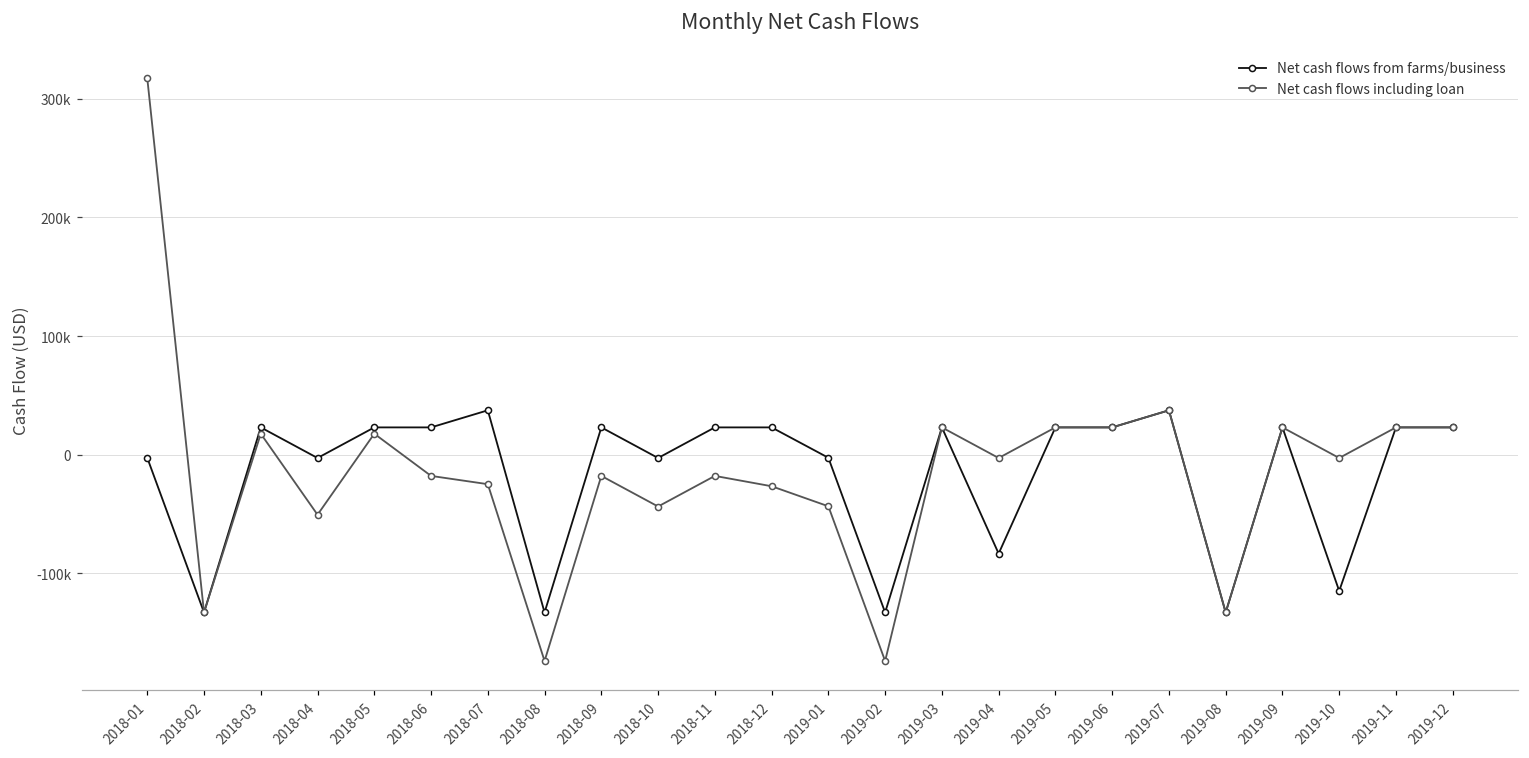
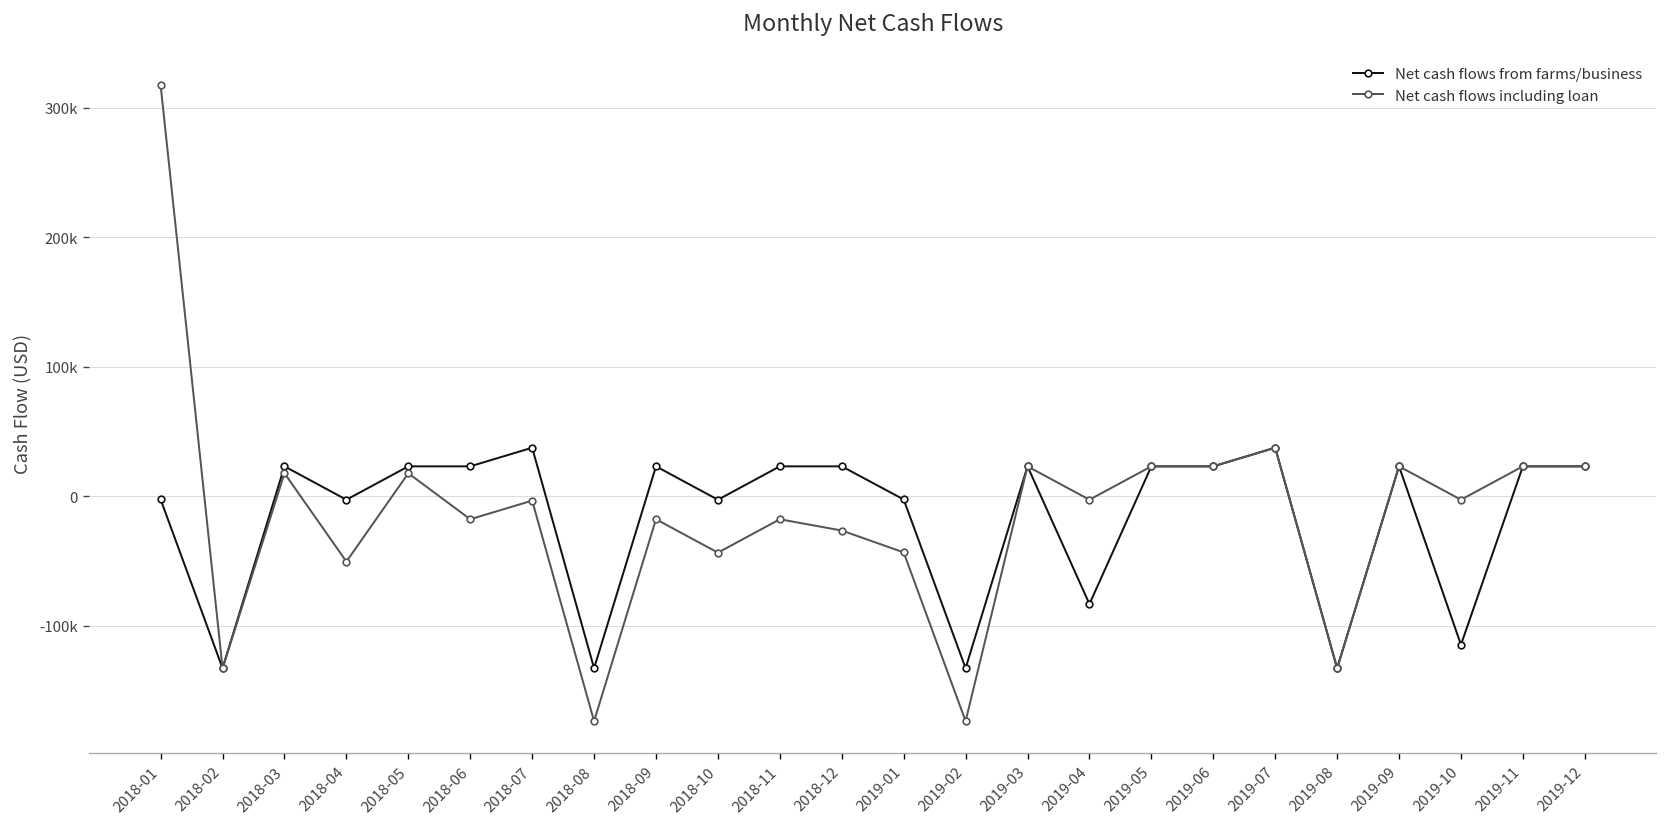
Net cash flows including loan, 2018-07: -25000 -> -3000
